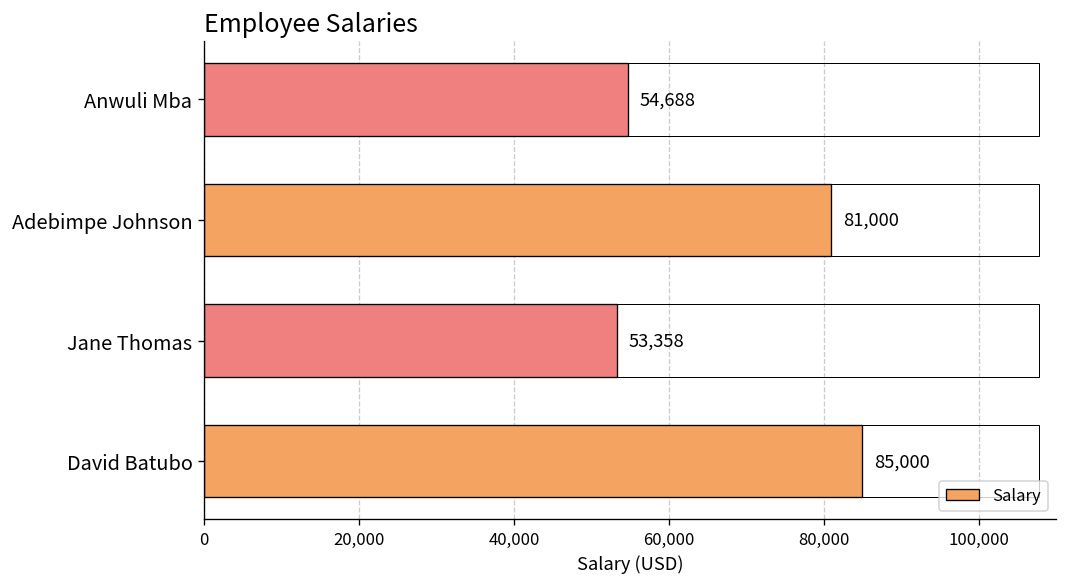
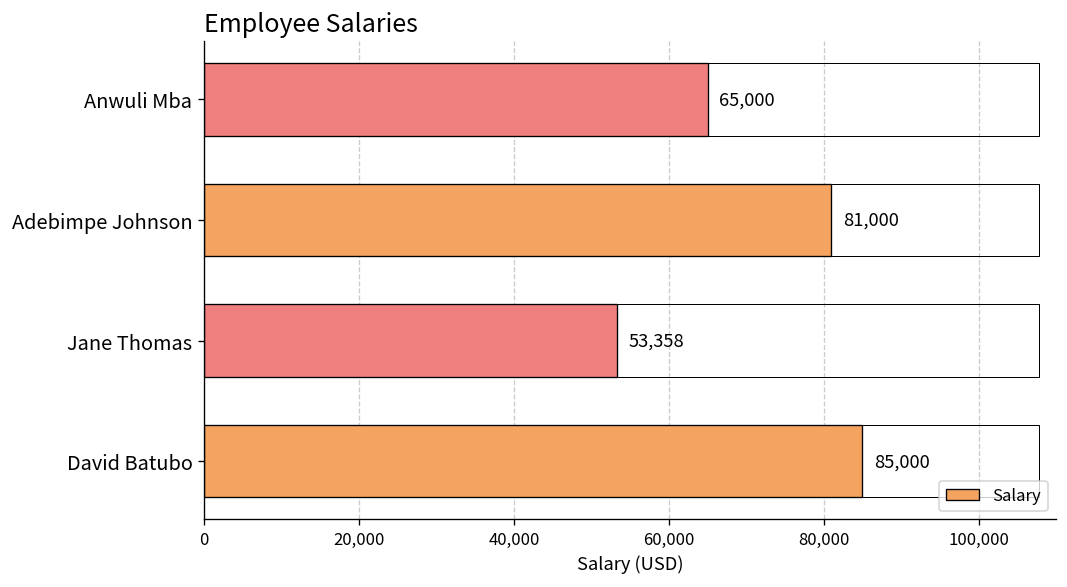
Anwuli Mba: 54,688 -> 65,000
